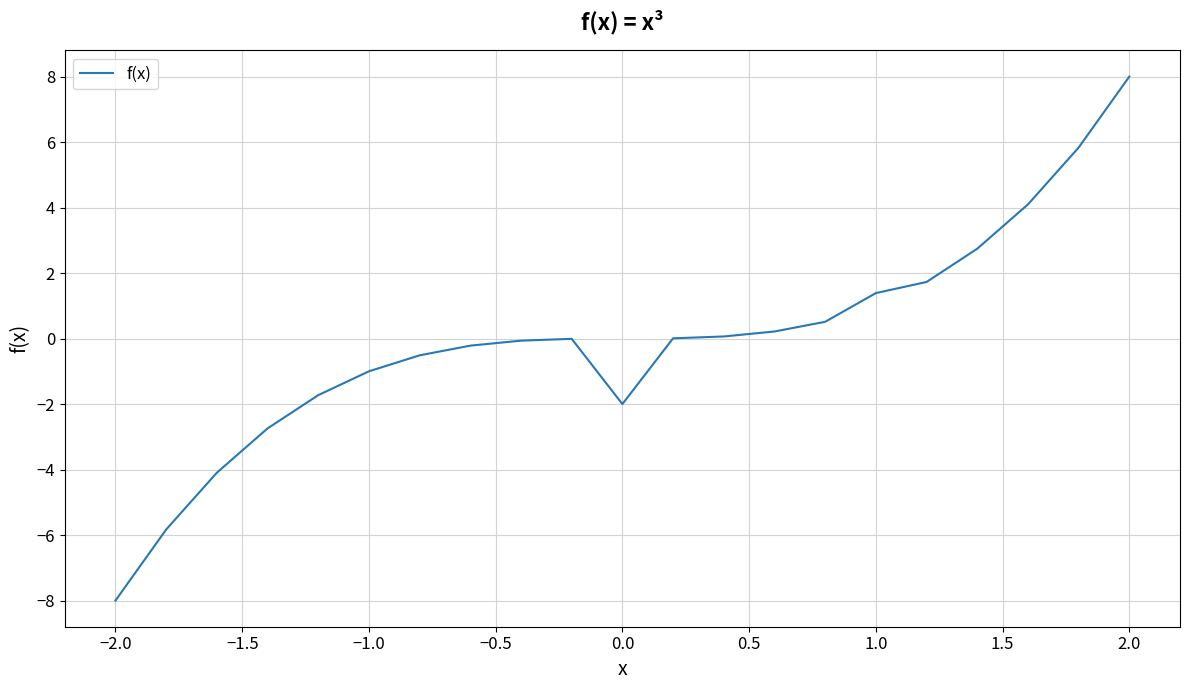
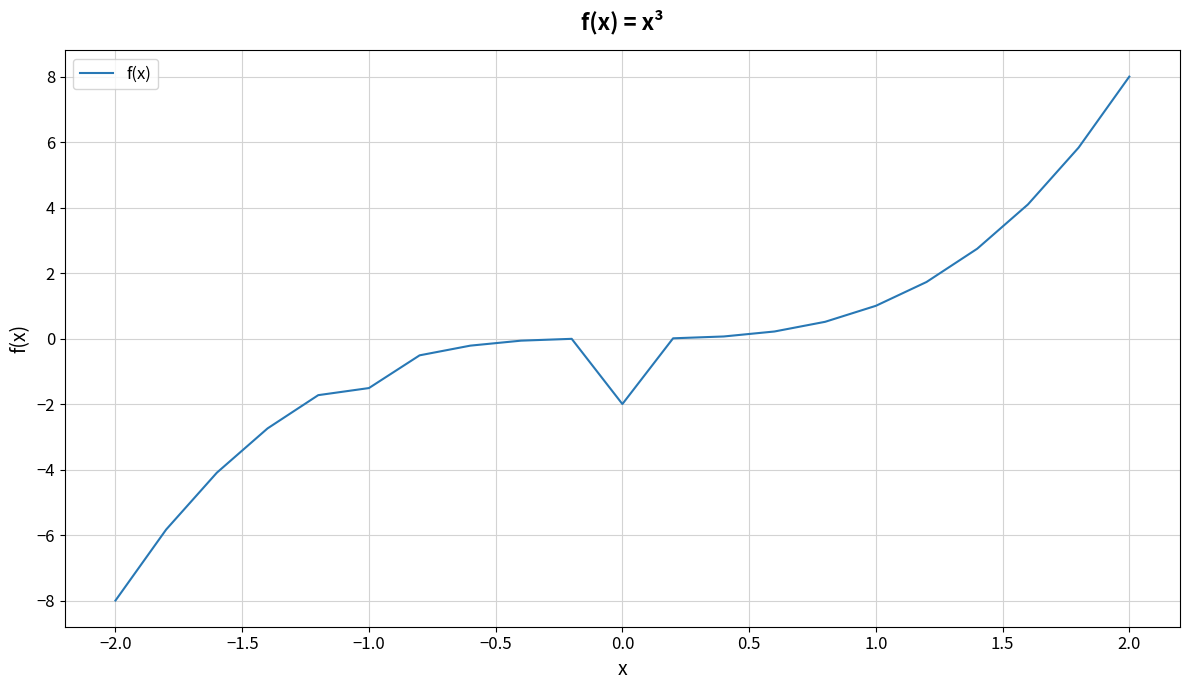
−1.0: -1.0 -> -1.5
1.0: 1.4 -> 1.0
